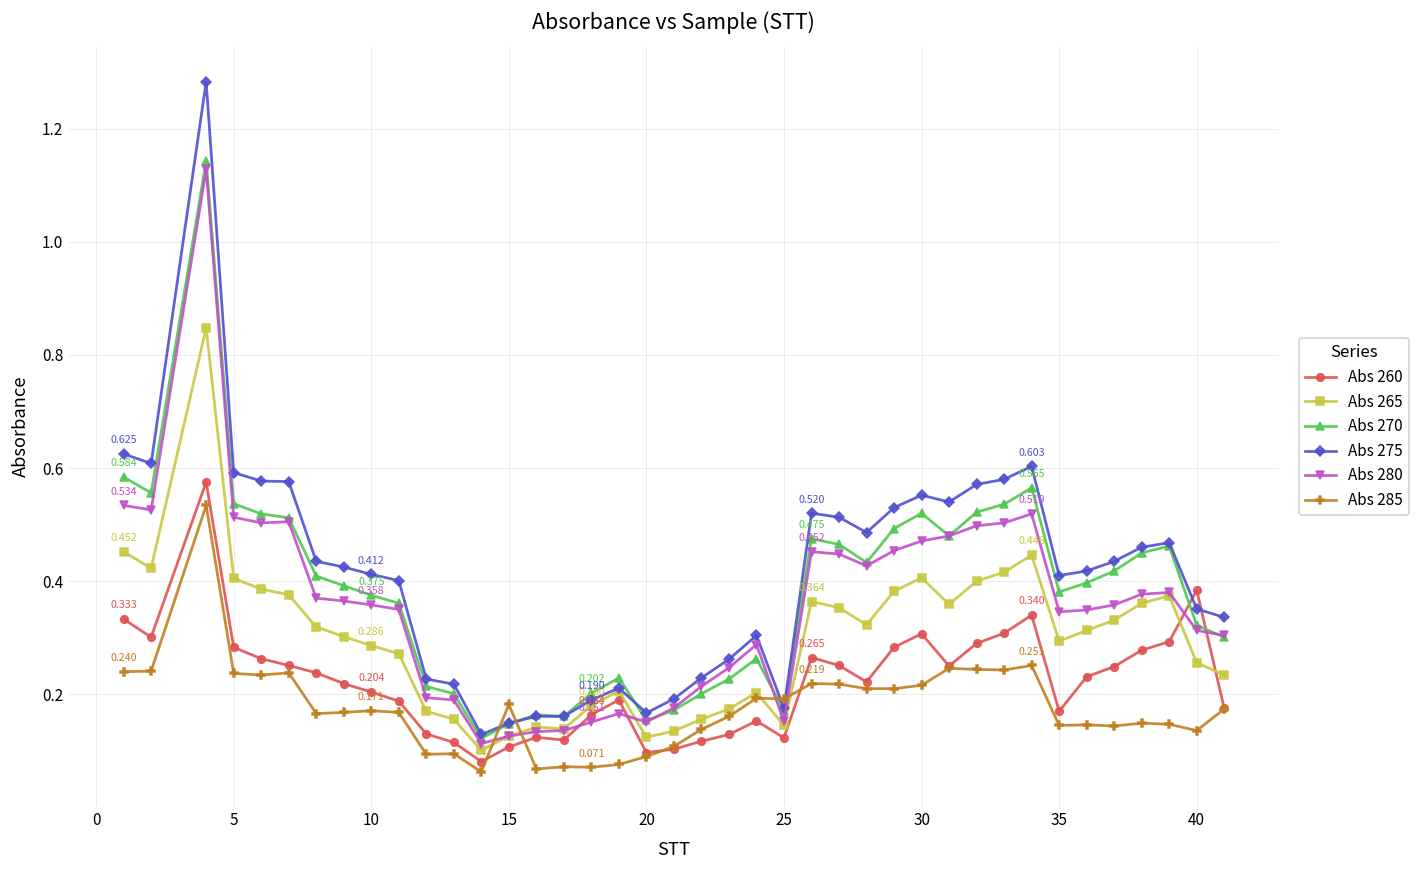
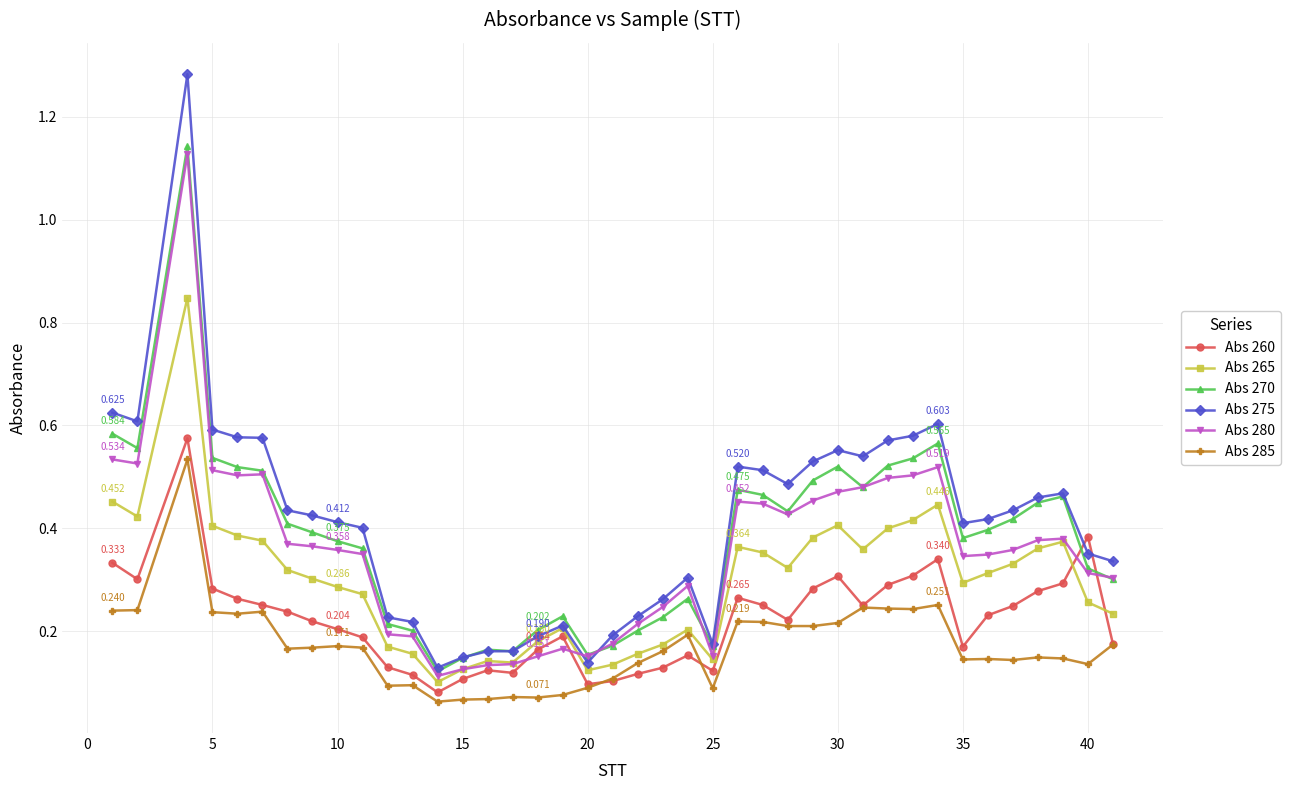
Abs 285, 15: 0.18 -> 0.07
Abs 275, 20: 0.17 -> 0.14
Abs 285, 25: 0.19 -> 0.09
